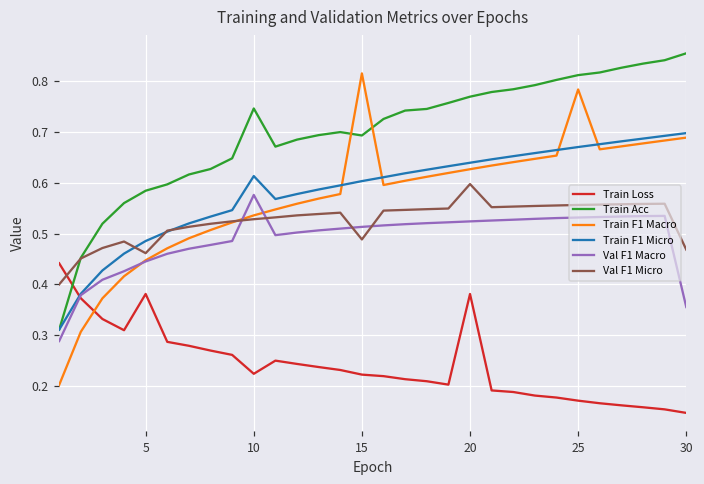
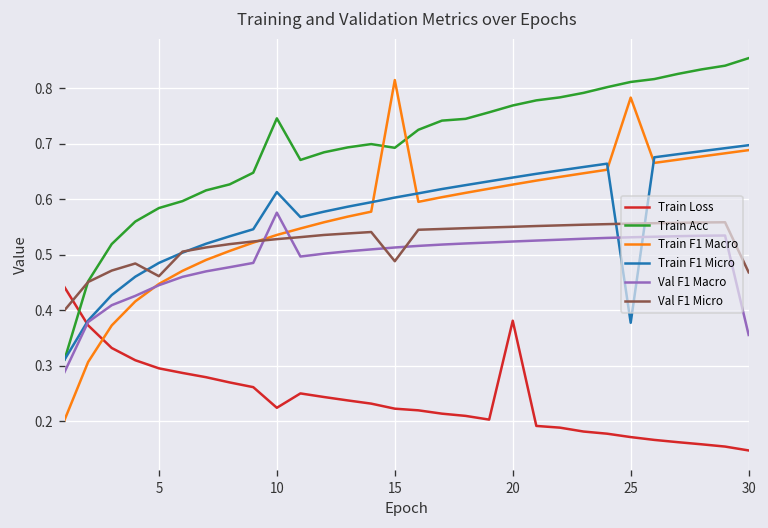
Train Loss, 5: 0.38 -> 0.30
Val F1 Micro, 20: 0.60 -> 0.55
Train F1 Micro, 25: 0.67 -> 0.38
